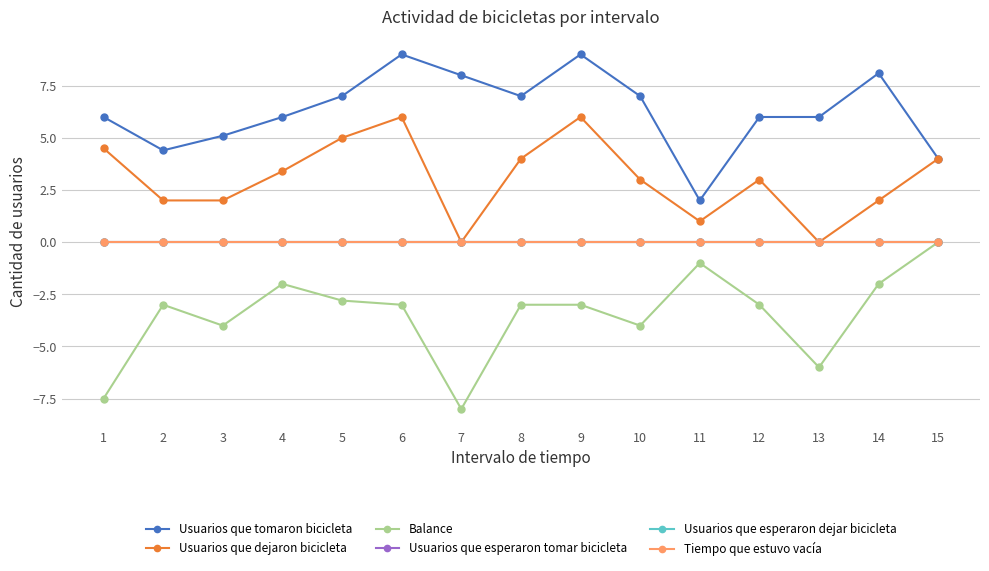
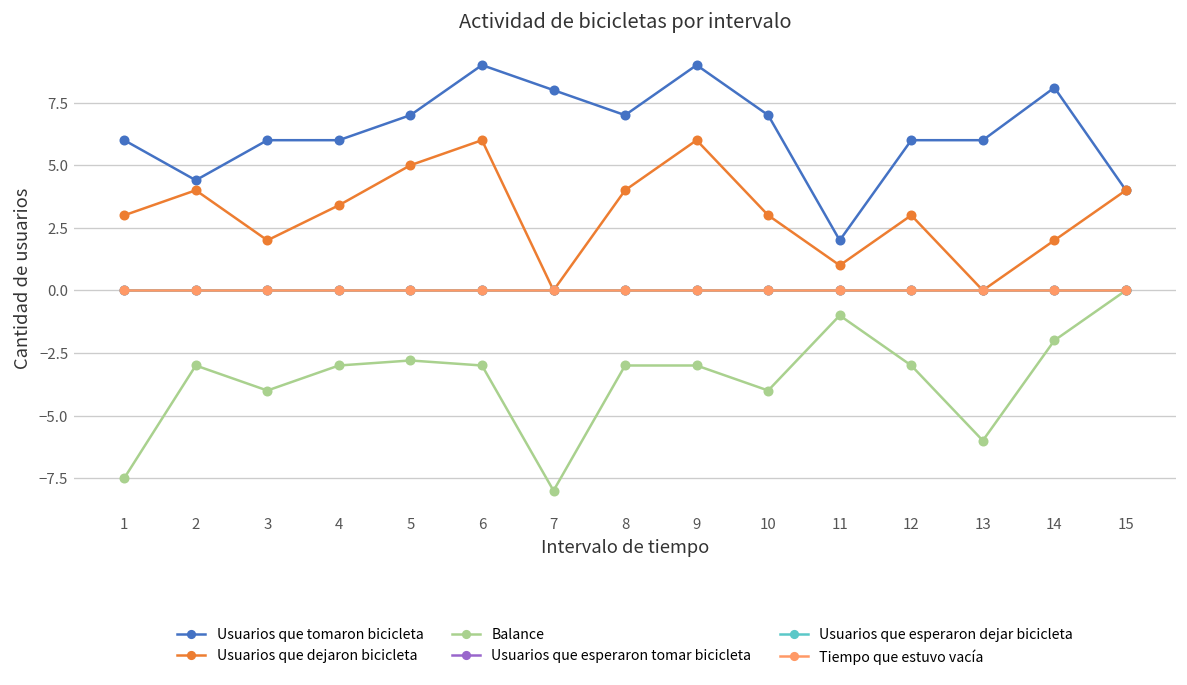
Usuarios que dejaron bicicleta, 1: 4.5 -> 3.0
Usuarios que dejaron bicicleta, 2: 2 -> 4
Usuarios que tomaron bicicleta, 3: 5.1 -> 6.0
Balance, 4: -2 -> -3
